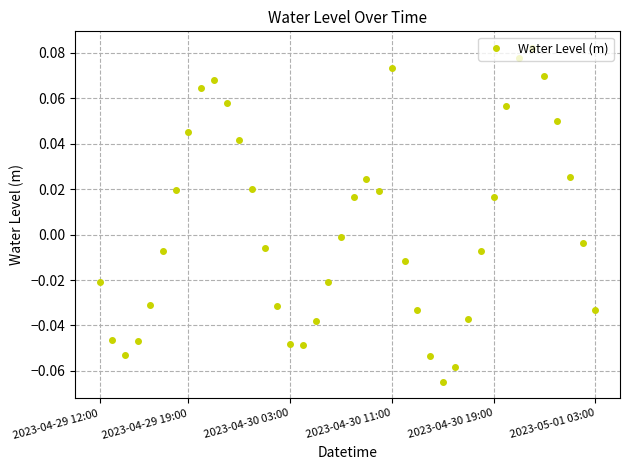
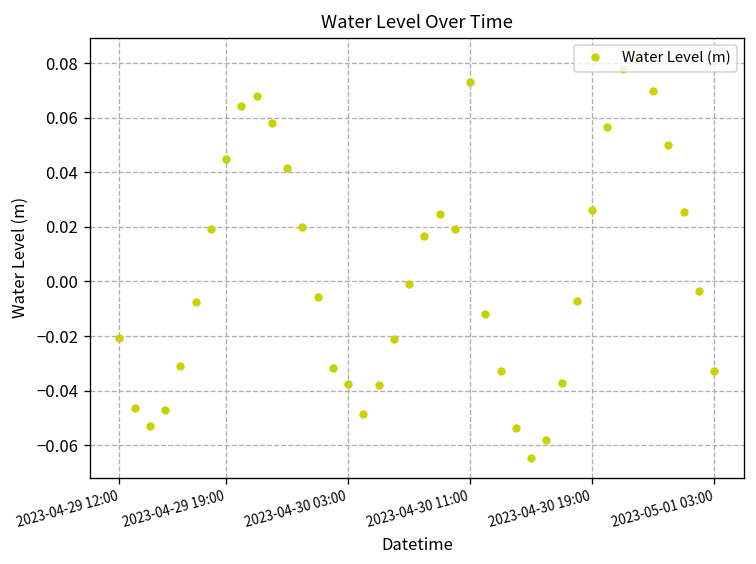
2023-04-30 03:00: -0.048 -> -0.038
2023-04-30 19:00: 0.017 -> 0.026
